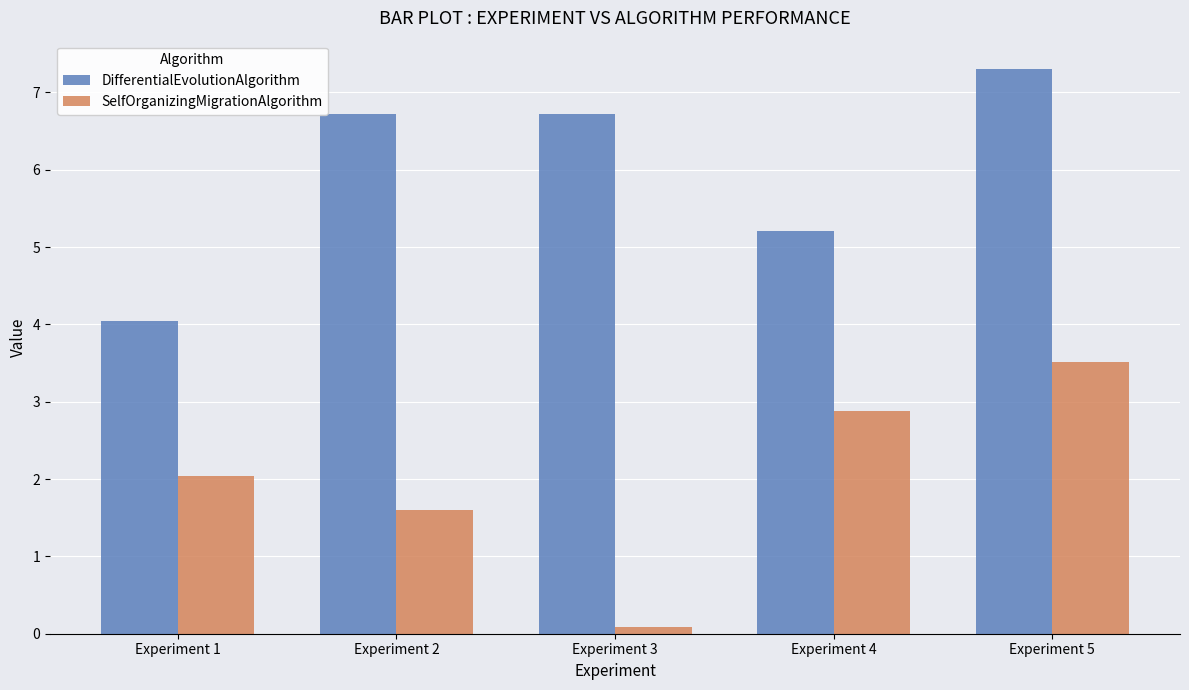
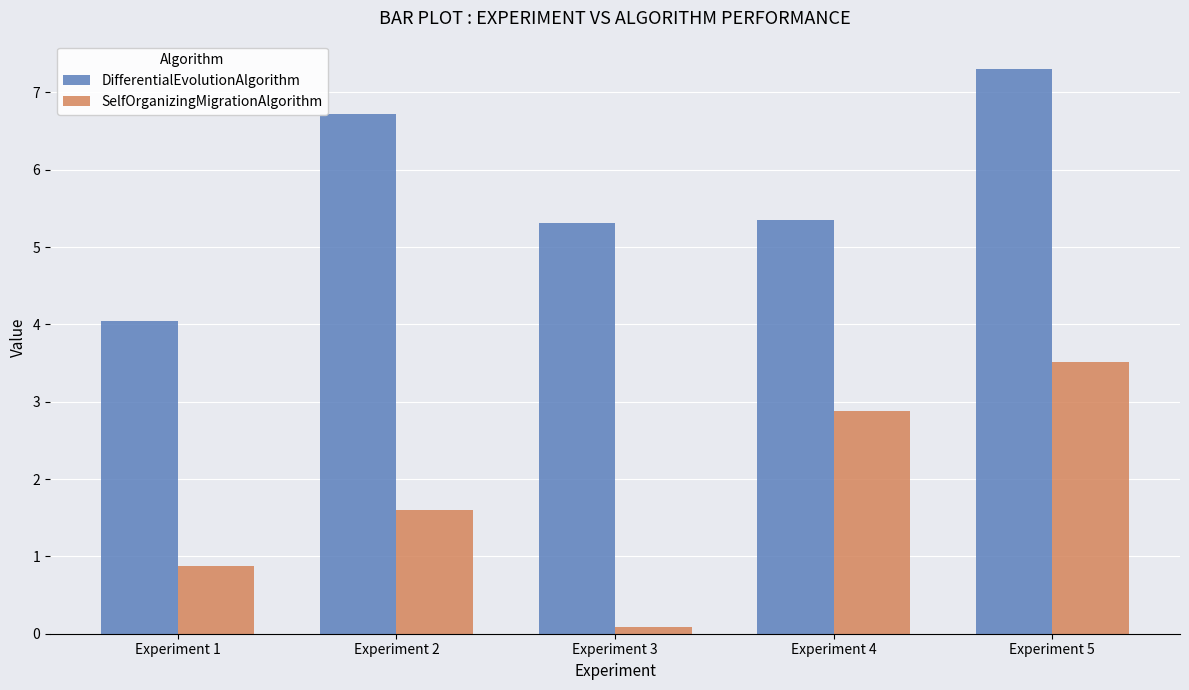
SelfOrganizingMigrationAlgorithm, Experiment 1: 2.0 -> 0.9
DifferentialEvolutionAlgorithm, Experiment 3: 6.7 -> 5.3
DifferentialEvolutionAlgorithm, Experiment 4: 5.2 -> 5.4
